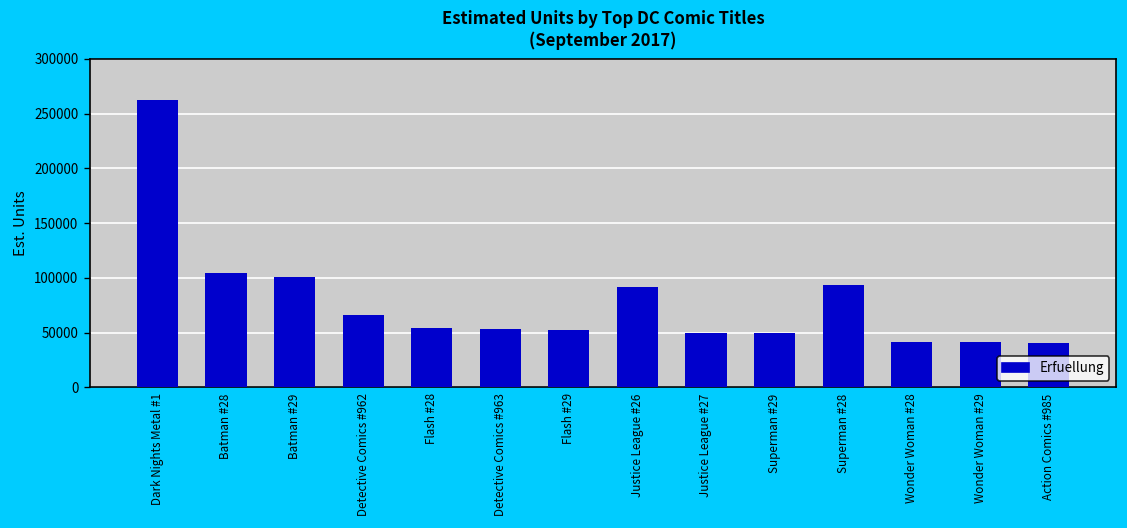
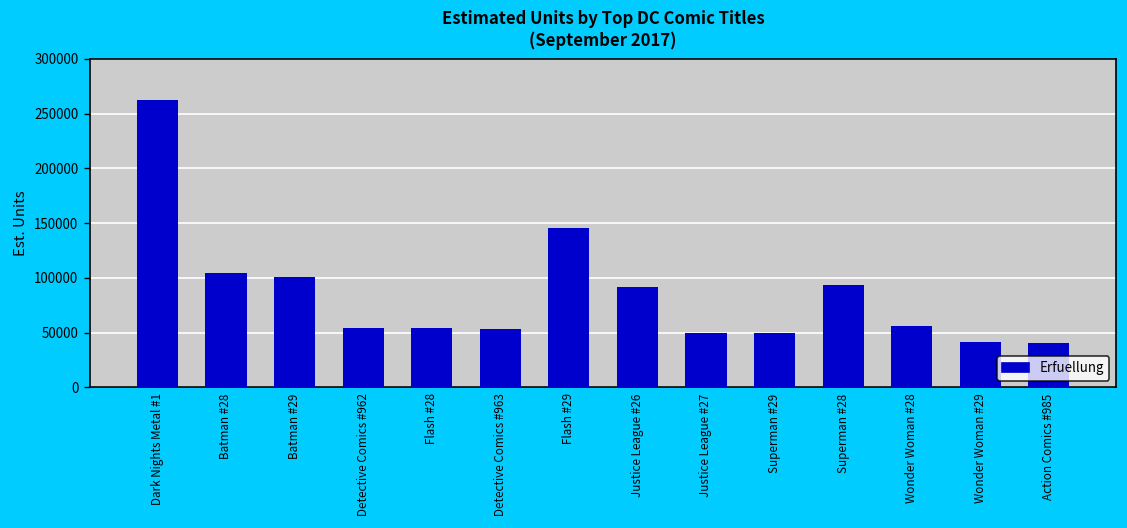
Detective Comics #962: 70000 -> 50000
Flash #29: 50000 -> 150000
Wonder Woman #28: 40000 -> 60000
